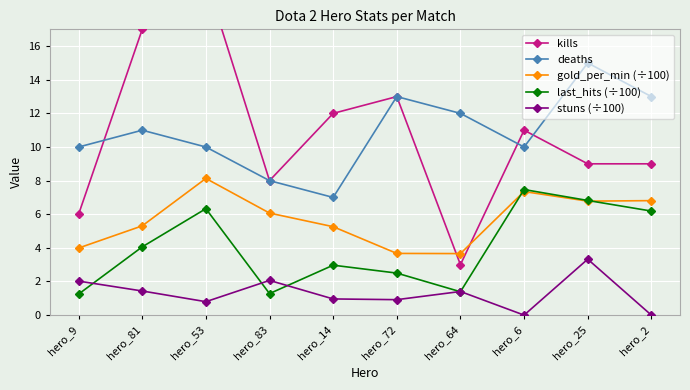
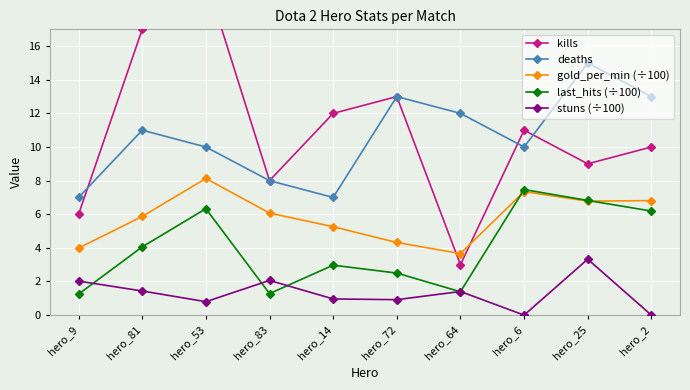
deaths, hero_9: 10 -> 7
gold_per_min (÷100), hero_81: 5.3 -> 5.9
gold_per_min (÷100), hero_72: 3.7 -> 4.3
kills, hero_2: 9 -> 10
